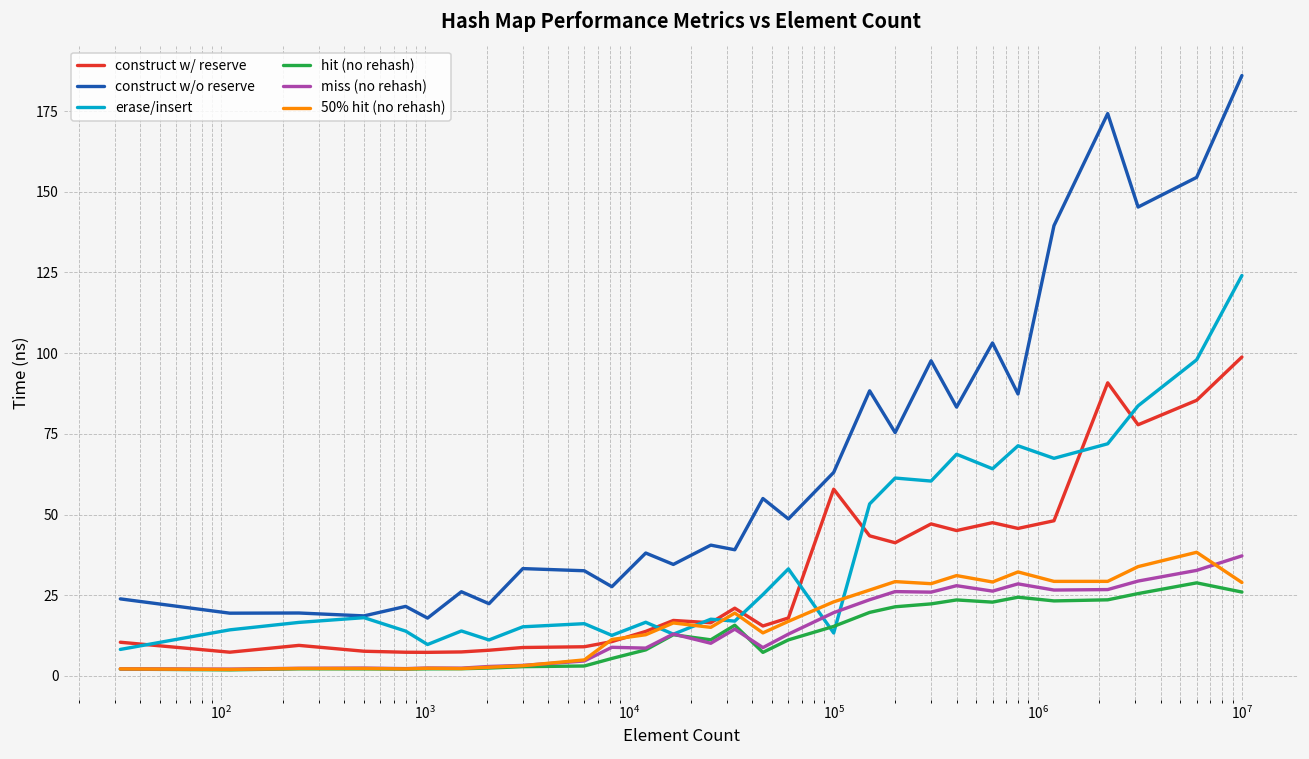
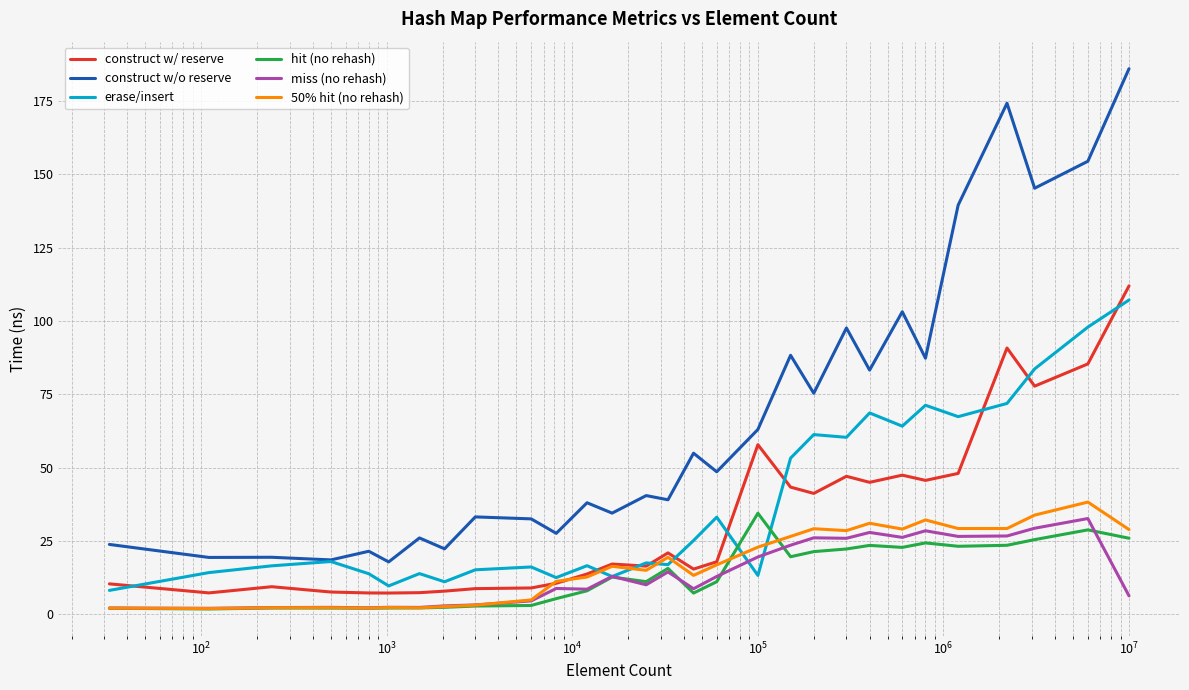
hit (no rehash), 10^5: 15 -> 34
construct w/ reserve, 10^7: 99 -> 112
erase/insert, 10^7: 124 -> 107
miss (no rehash), 10^7: 37 -> 6
